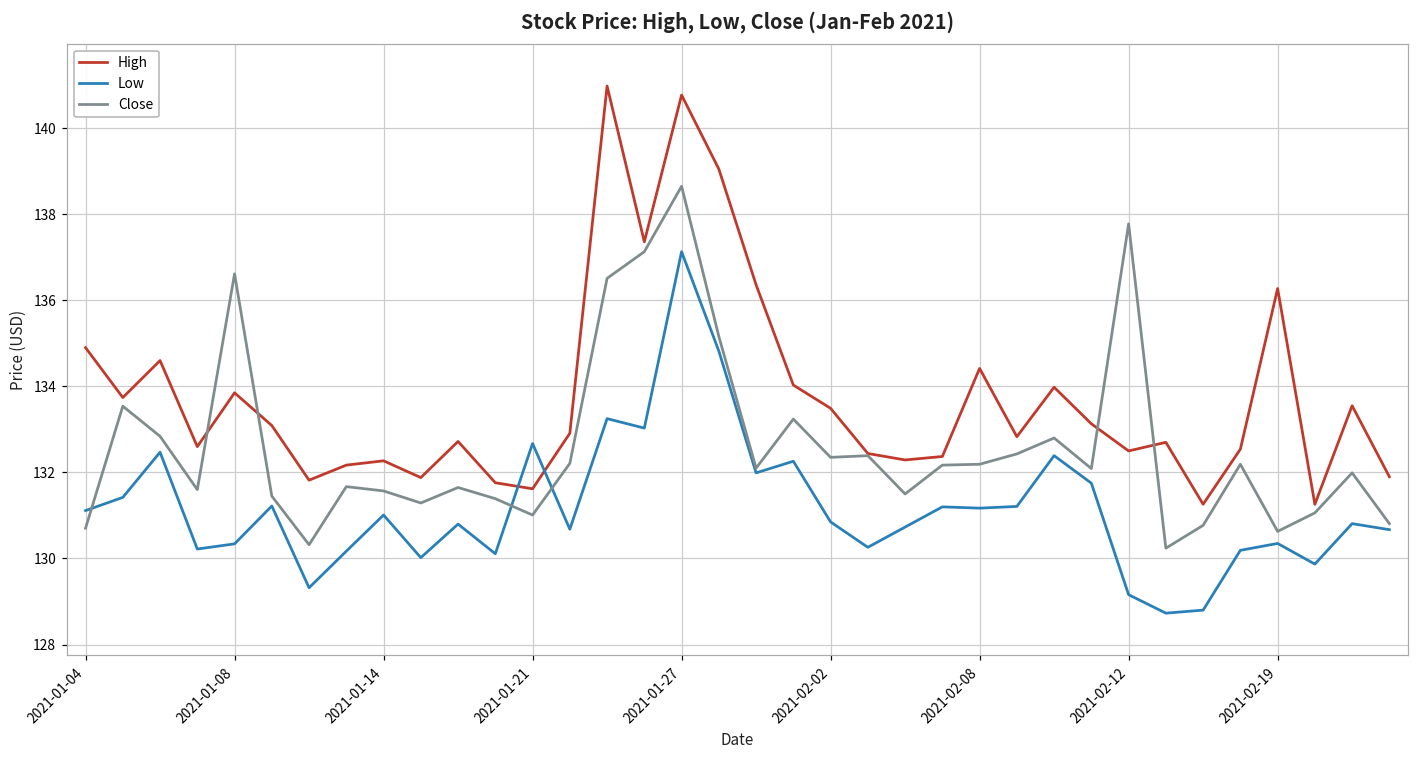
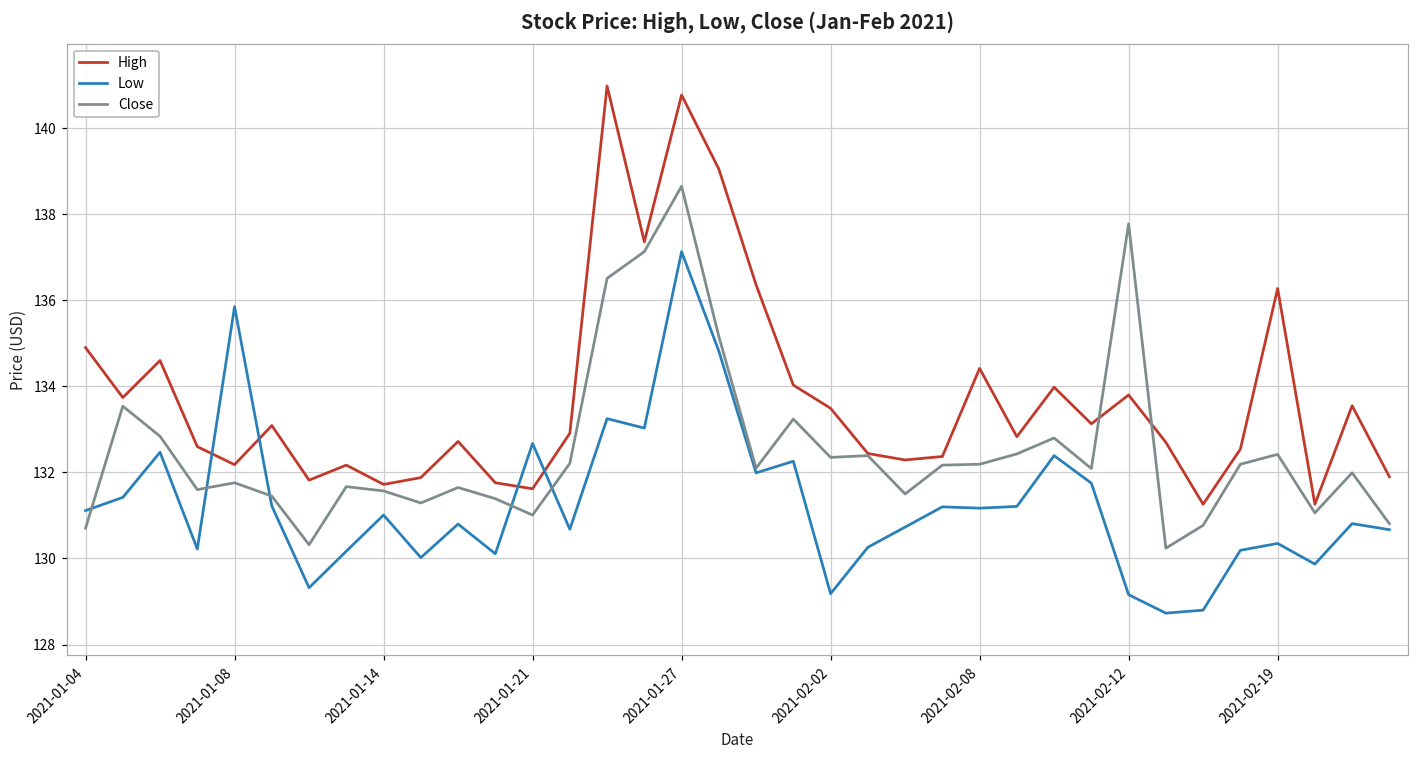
High, 2021-01-08: 133.8 -> 132.2
Low, 2021-01-08: 130.3 -> 135.9
Close, 2021-01-08: 136.6 -> 131.8
High, 2021-01-14: 132.3 -> 131.7
Low, 2021-02-02: 130.9 -> 129.2
High, 2021-02-12: 132.5 -> 133.8
Close, 2021-02-19: 130.6 -> 132.4
